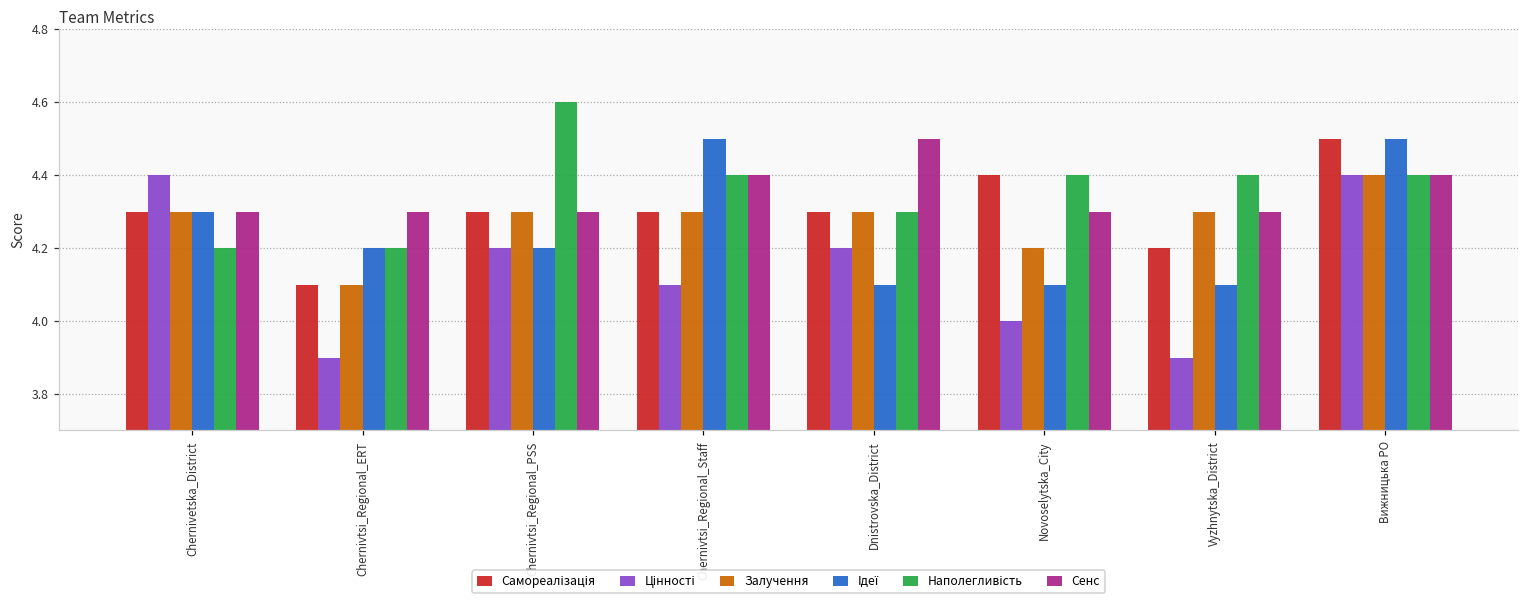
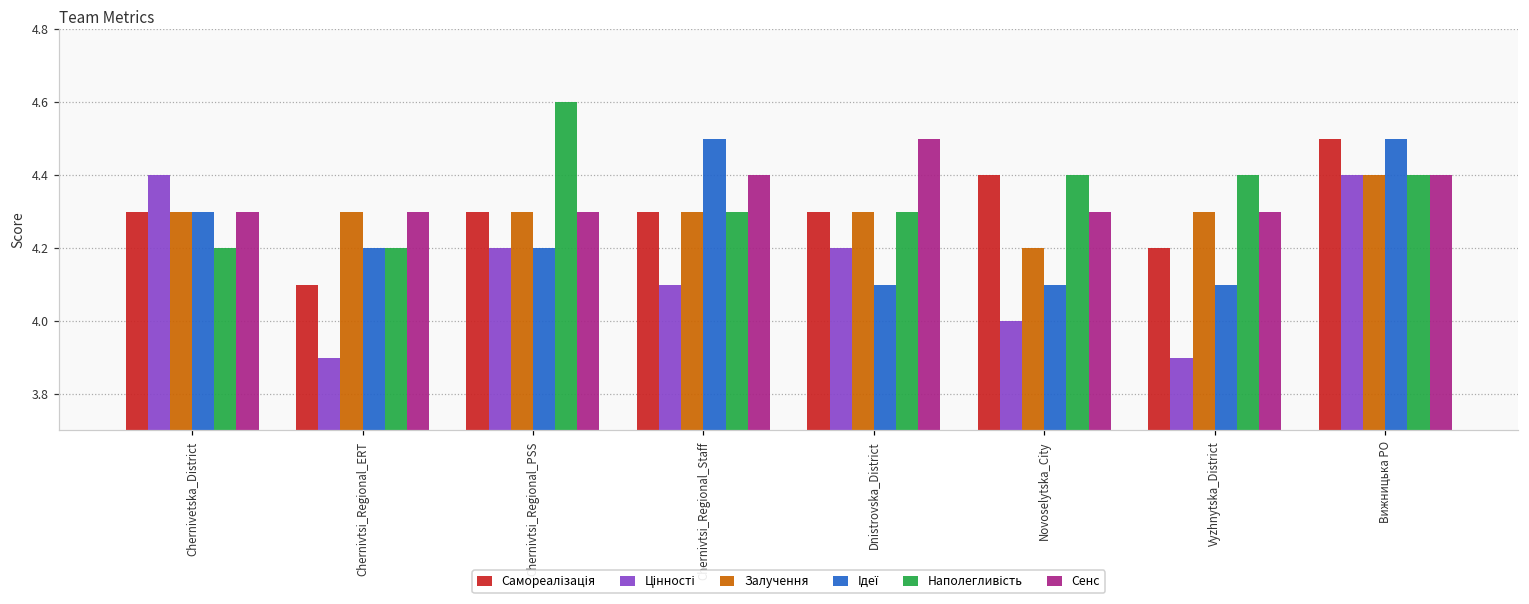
Залучення, Chernivtsi_Regional_ERT: 4.1 -> 4.3
Наполегливість, Chernivtsi_Regional_Staff: 4.4 -> 4.3
